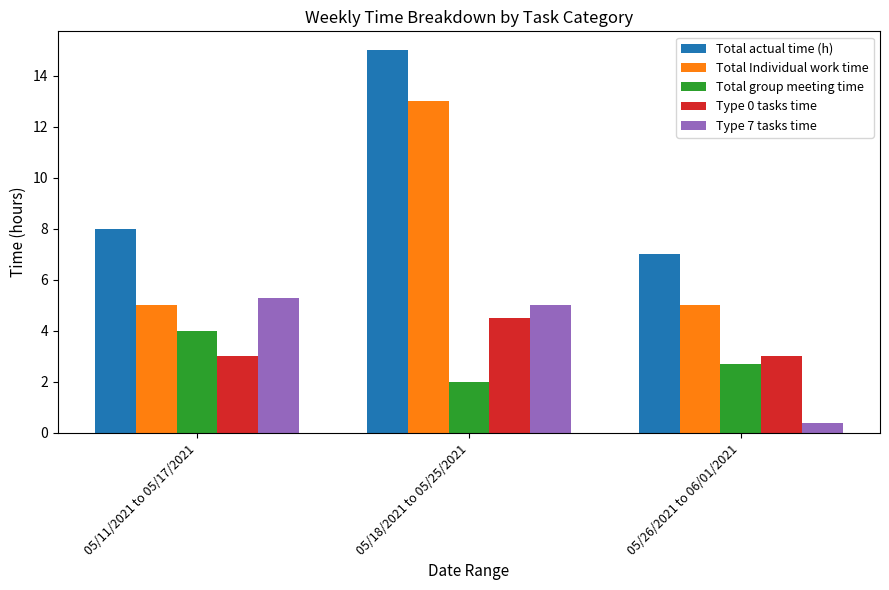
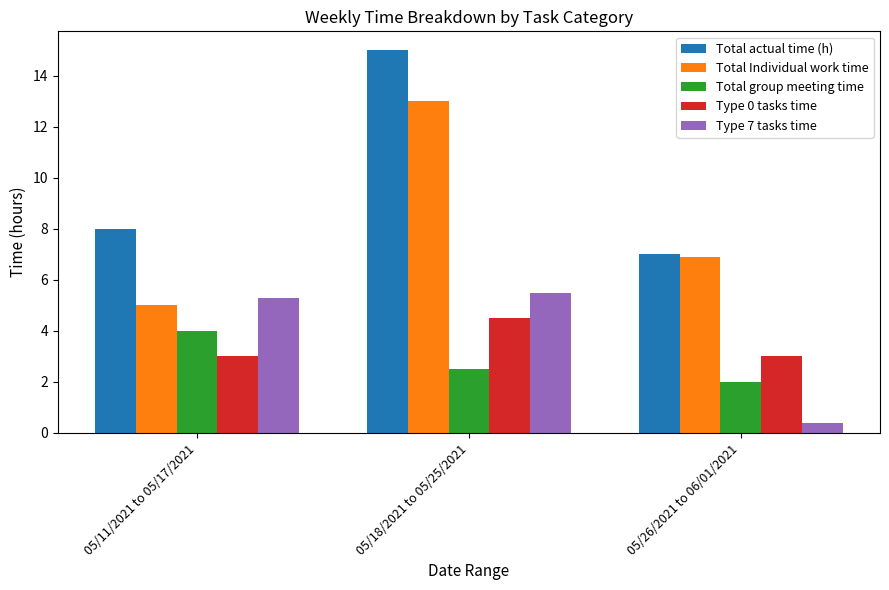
Total group meeting time, 05/18/2021 to 05/25/2021: 2.0 -> 2.5
Type 7 tasks time, 05/18/2021 to 05/25/2021: 5.0 -> 5.5
Total Individual work time, 05/26/2021 to 06/01/2021: 5.0 -> 6.9
Total group meeting time, 05/26/2021 to 06/01/2021: 2.7 -> 2.0
